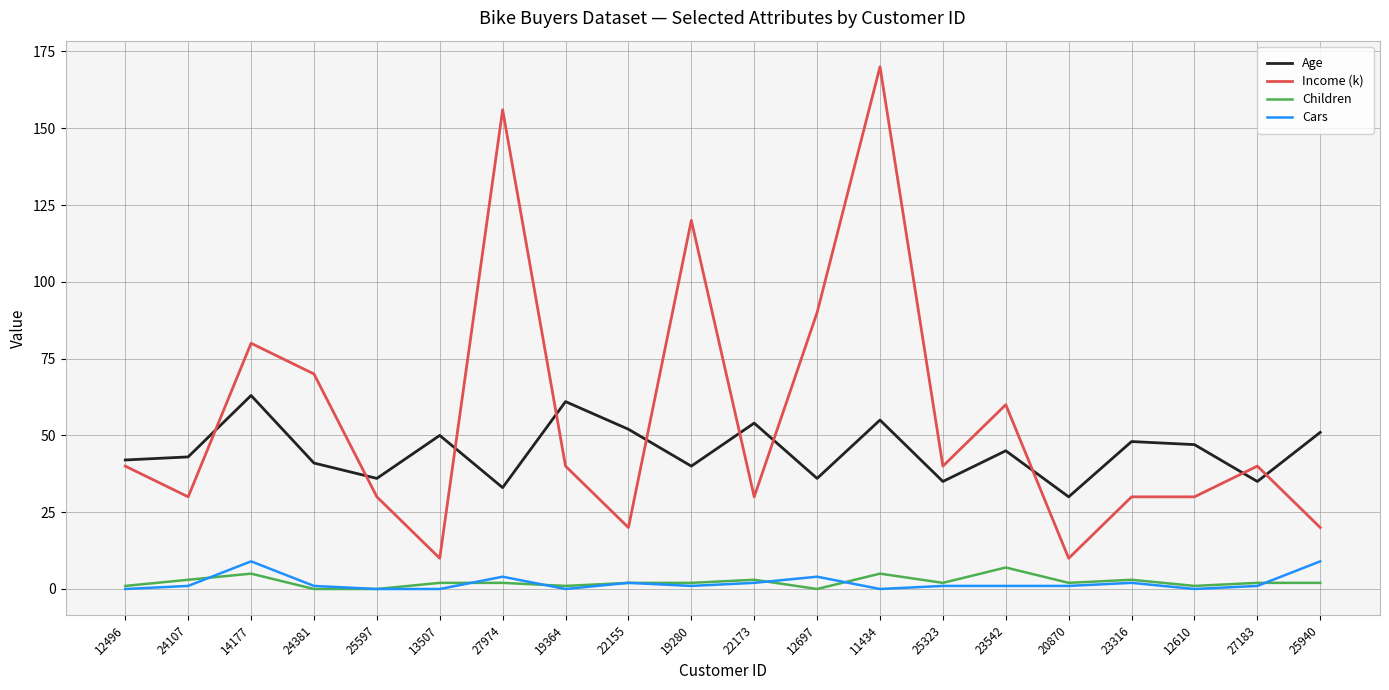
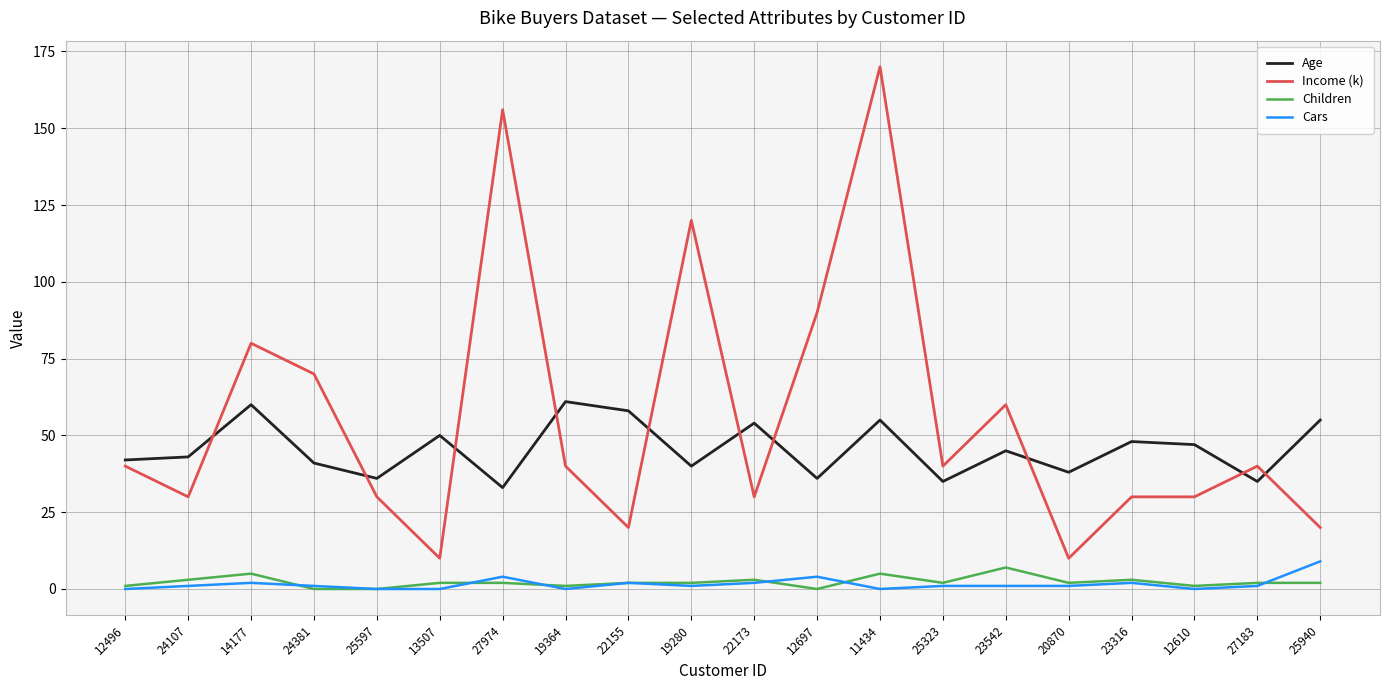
Age, 14177: 63 -> 60
Cars, 14177: 9 -> 2
Age, 22155: 52 -> 58
Age, 20870: 30 -> 38
Age, 25940: 51 -> 55
